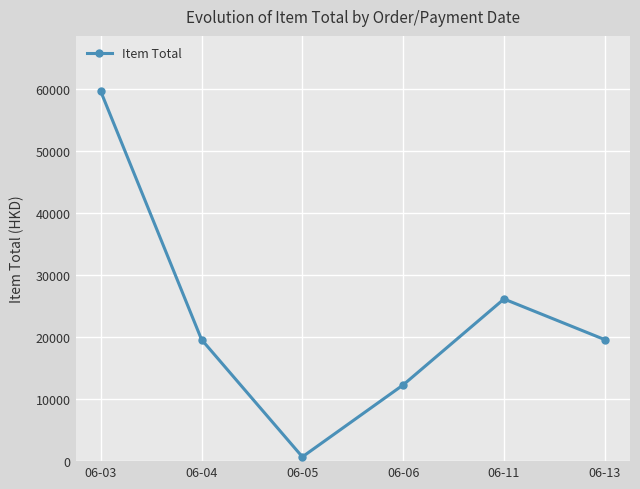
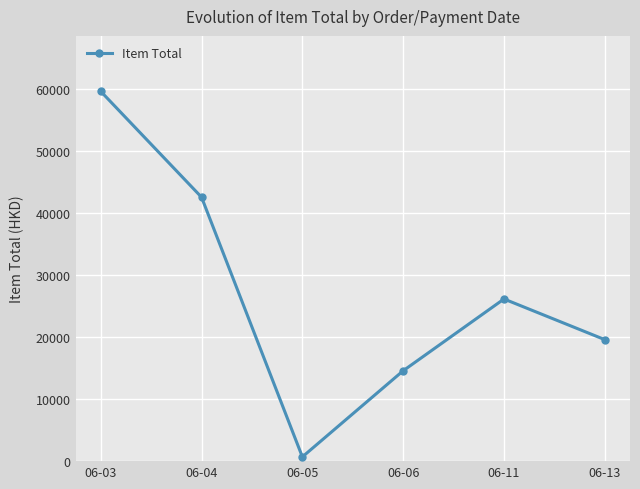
06-04: 20000 -> 43000
06-06: 12000 -> 15000
